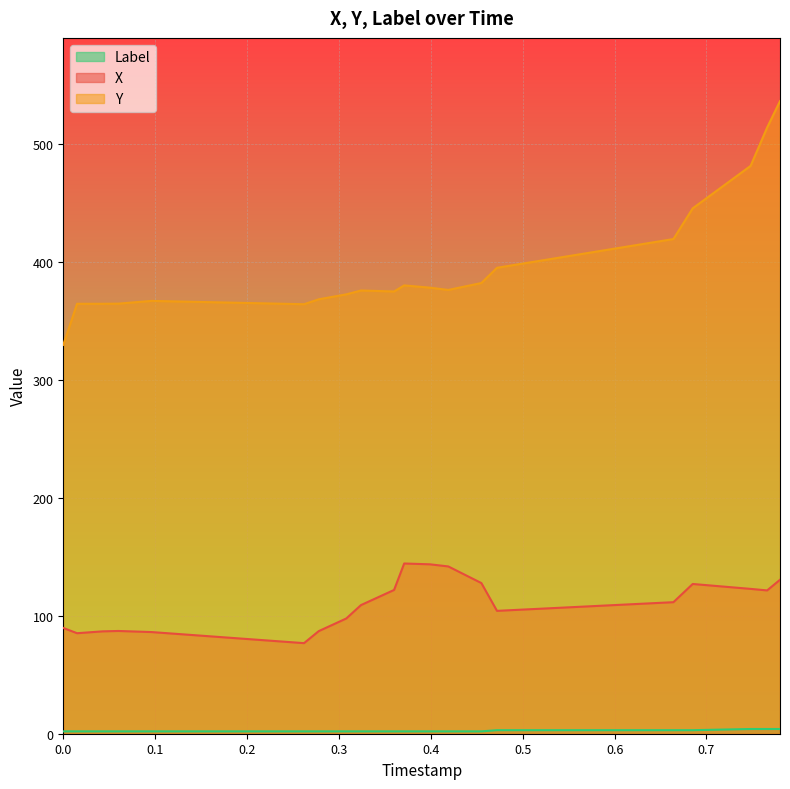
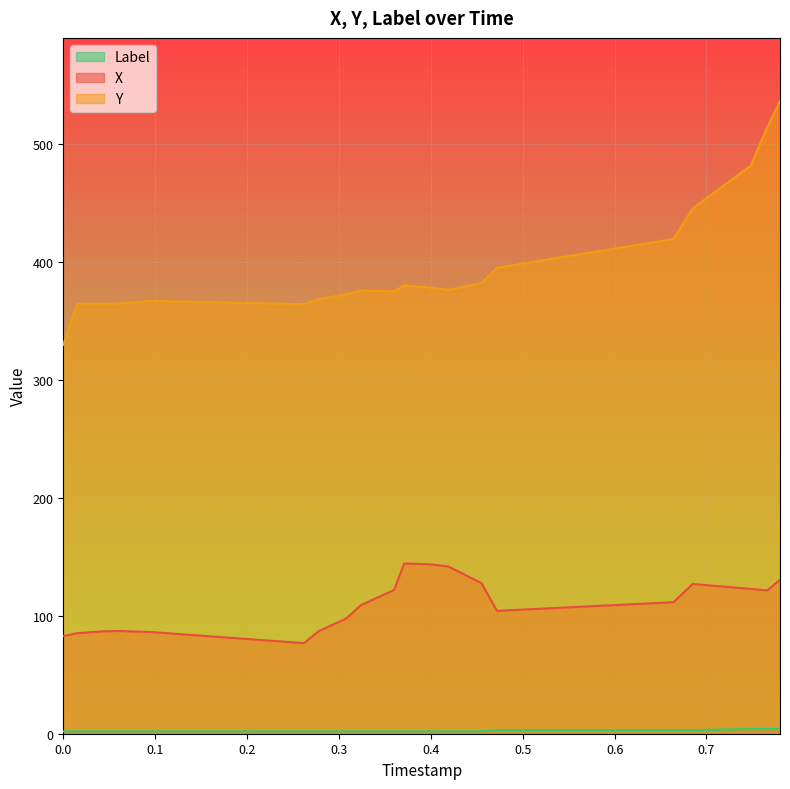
X, 0.0: 90 -> 83
